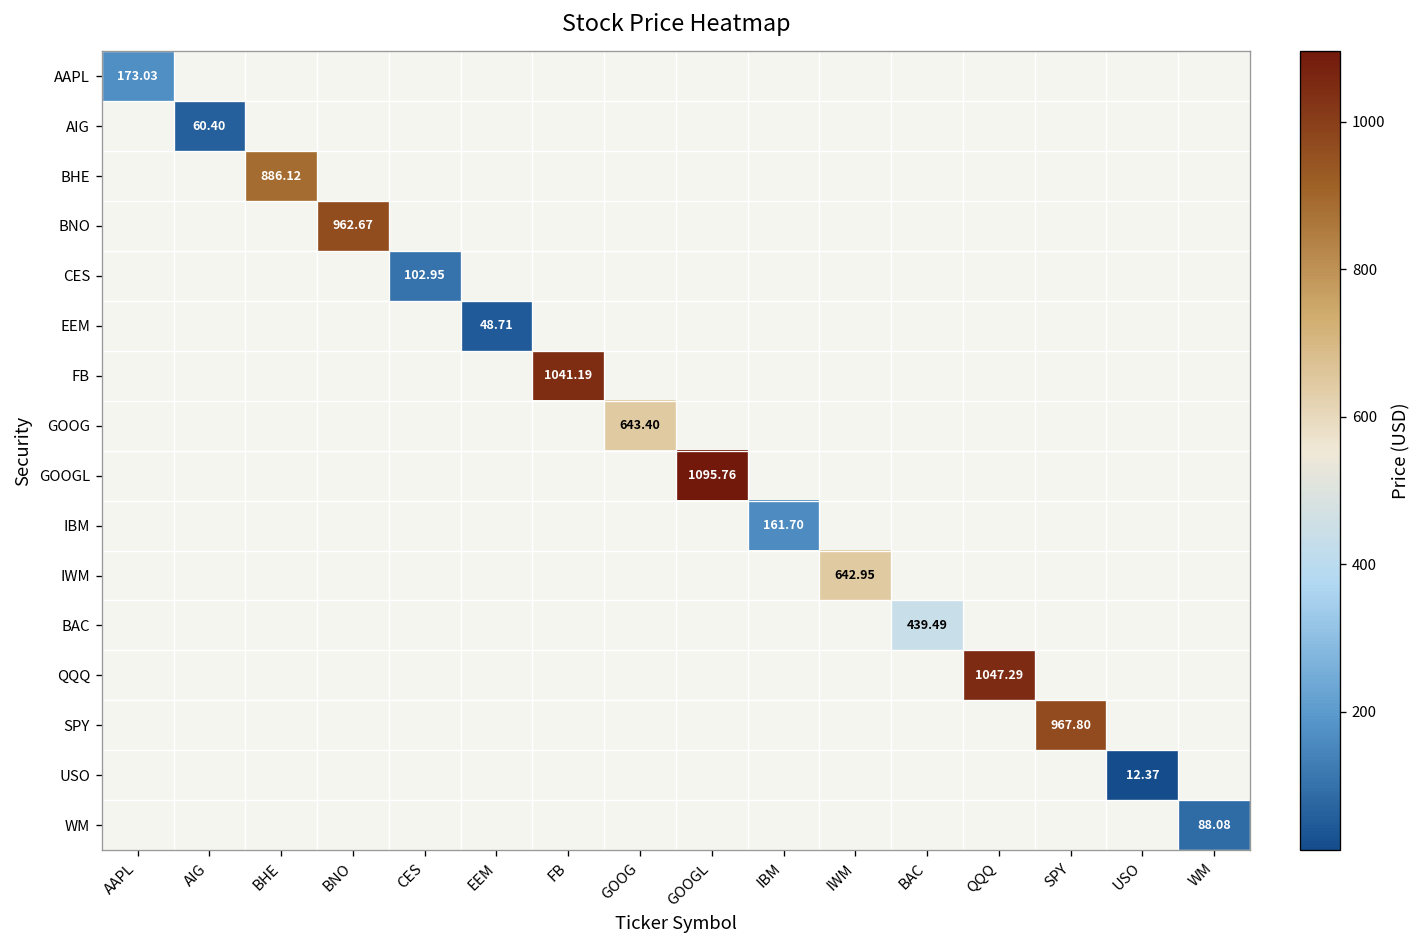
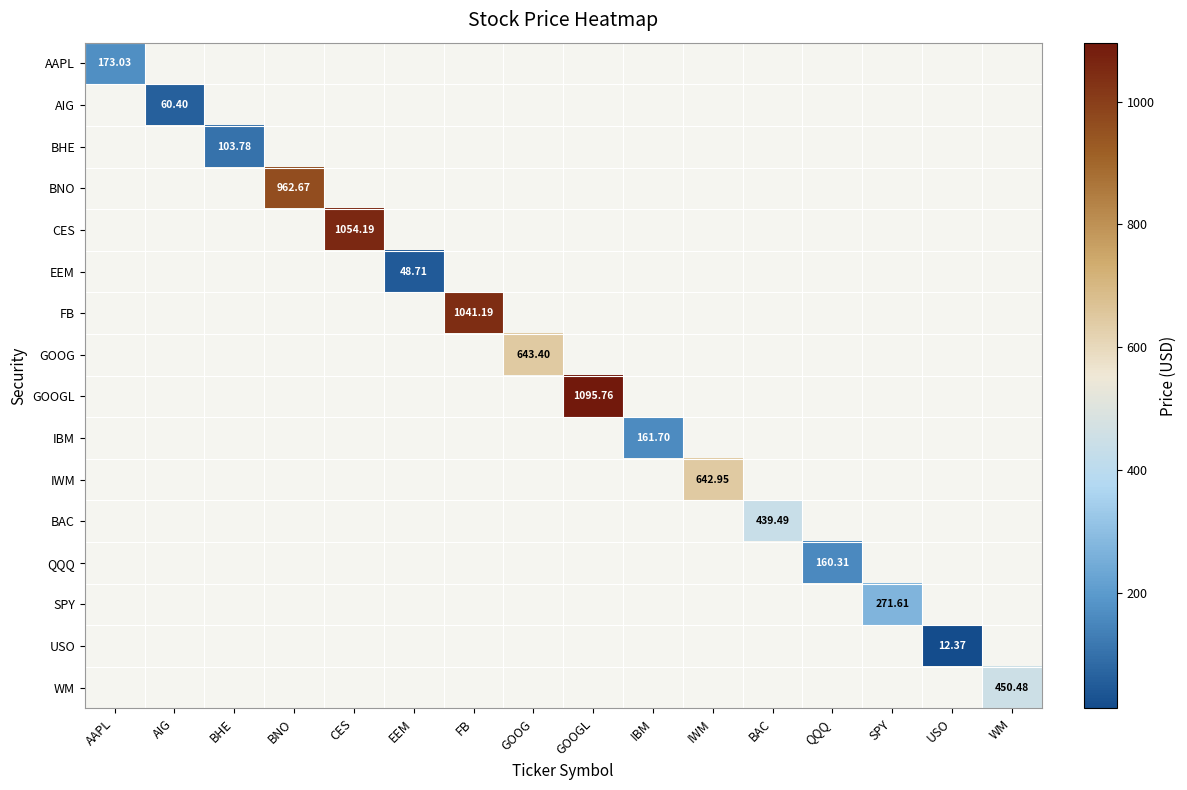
BHE, BHE: 886.12 -> 103.78
CES, CES: 102.95 -> 1054.19
QQQ, QQQ: 1047.29 -> 160.31
SPY, SPY: 967.80 -> 271.61
WM, WM: 88.08 -> 450.48
